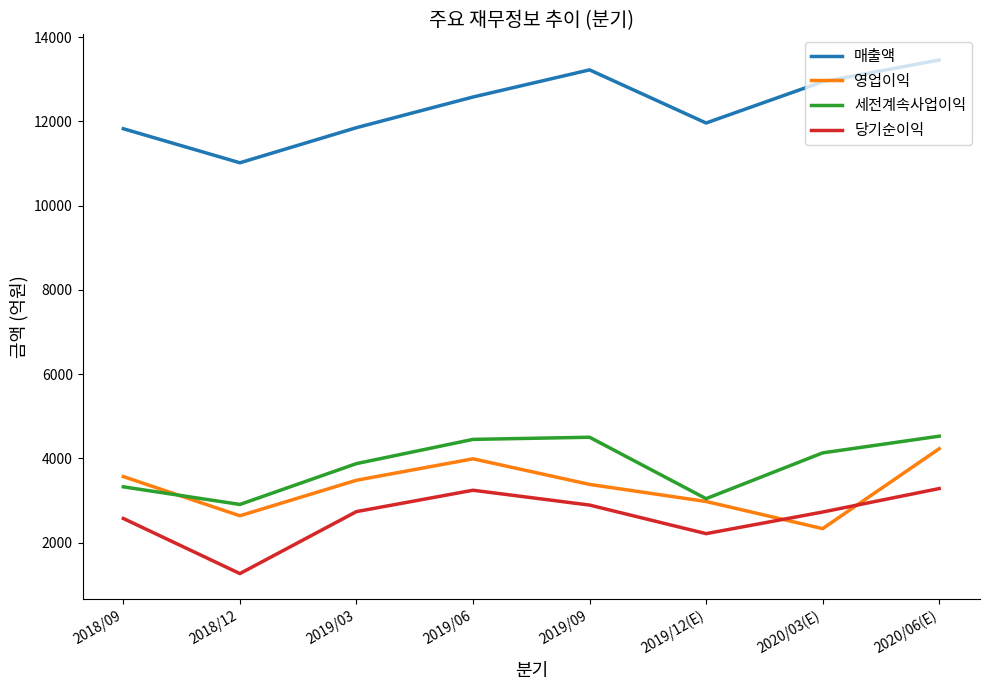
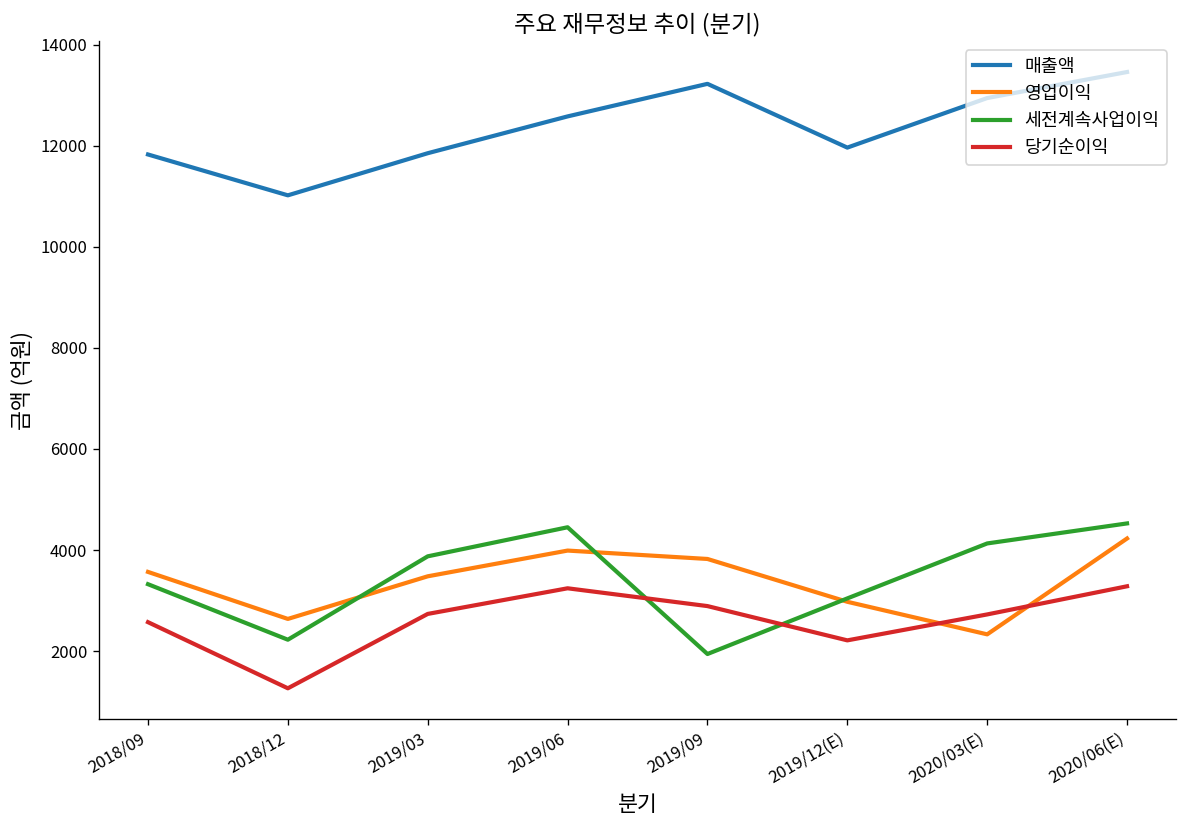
세전계속사업이익, 2018/12: 2900 -> 2200
영업이익, 2019/09: 3400 -> 3800
세전계속사업이익, 2019/09: 4500 -> 1900
